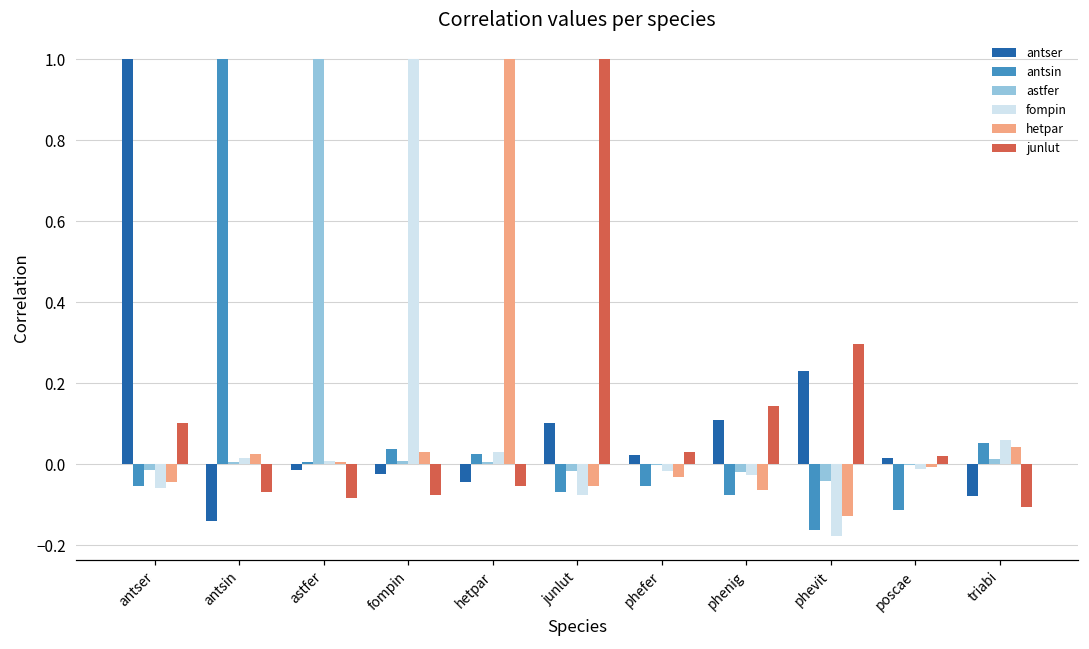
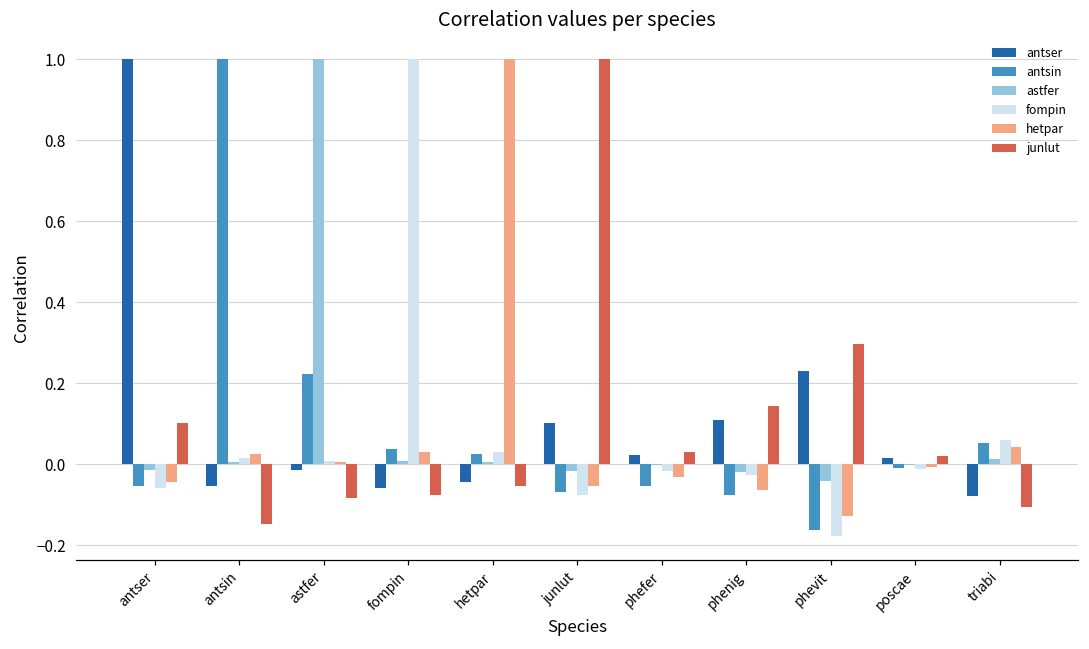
antser, antsin: -0.14 -> -0.05
junlut, antsin: -0.07 -> -0.15
antsin, astfer: 0.01 -> 0.22
antser, fompin: -0.02 -> -0.06
antsin, poscae: -0.11 -> -0.01
